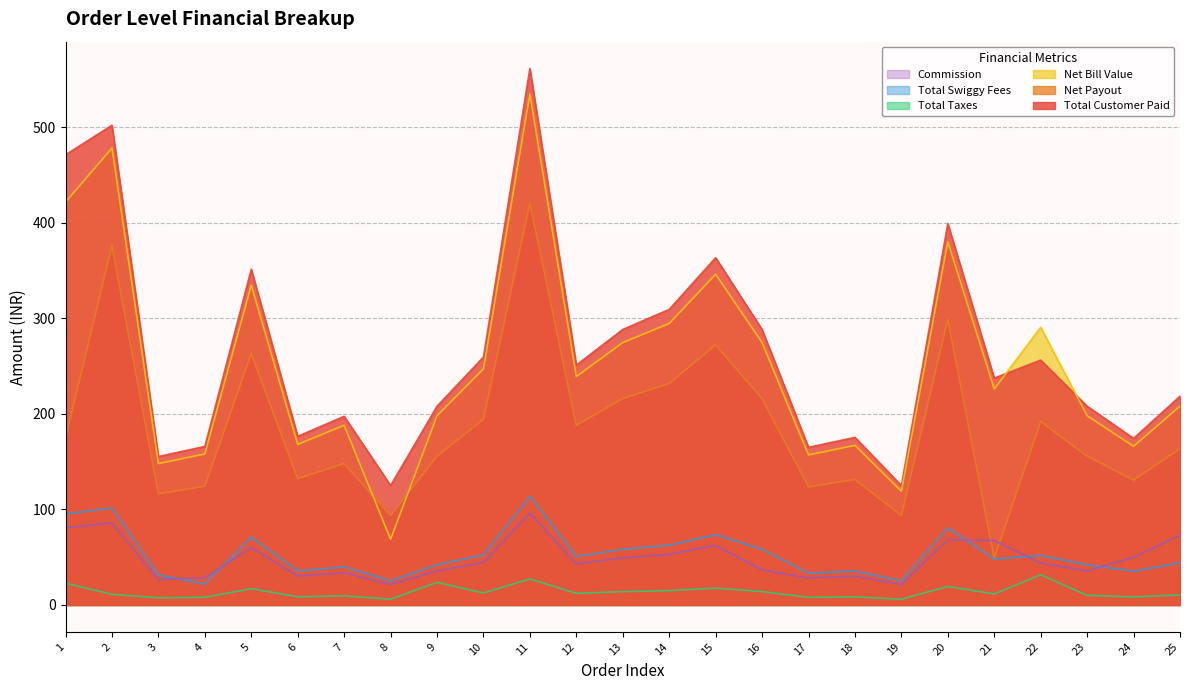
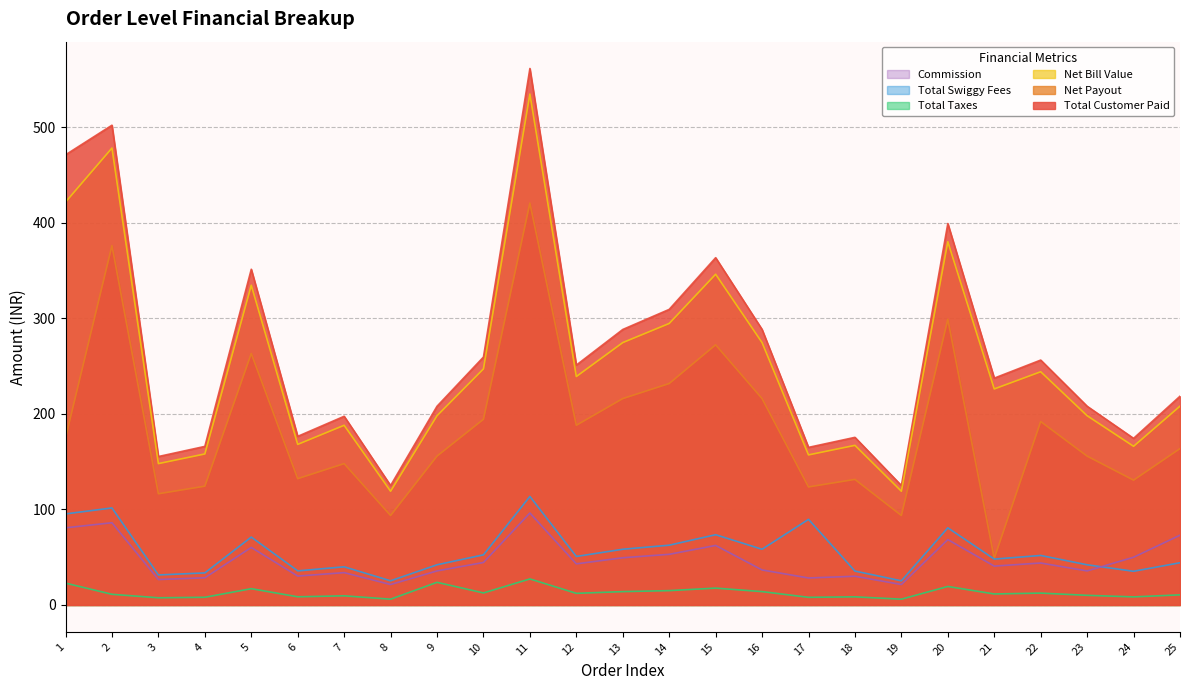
Total Swiggy Fees, 4: 20 -> 30
Net Bill Value, 8: 70 -> 120
Total Swiggy Fees, 17: 30 -> 90
Commission, 21: 70 -> 40
Total Taxes, 22: 30 -> 10
Net Bill Value, 22: 290 -> 240
